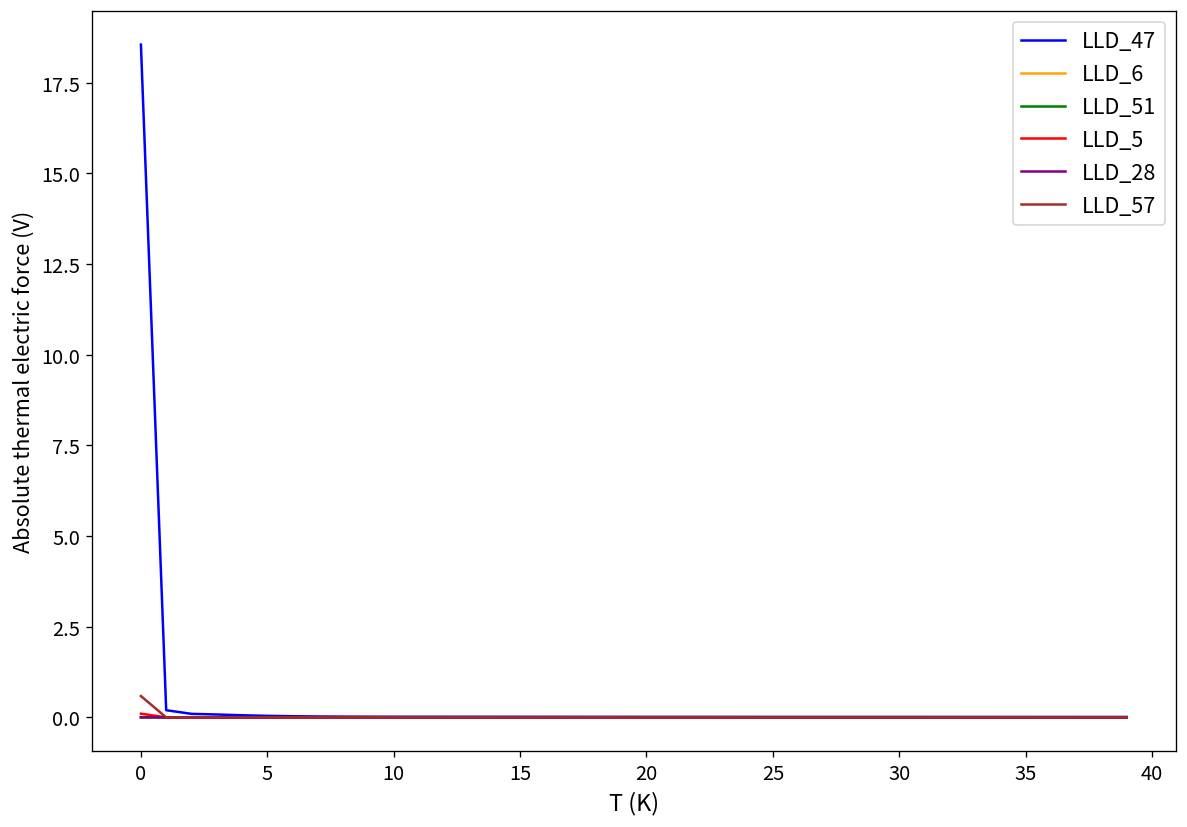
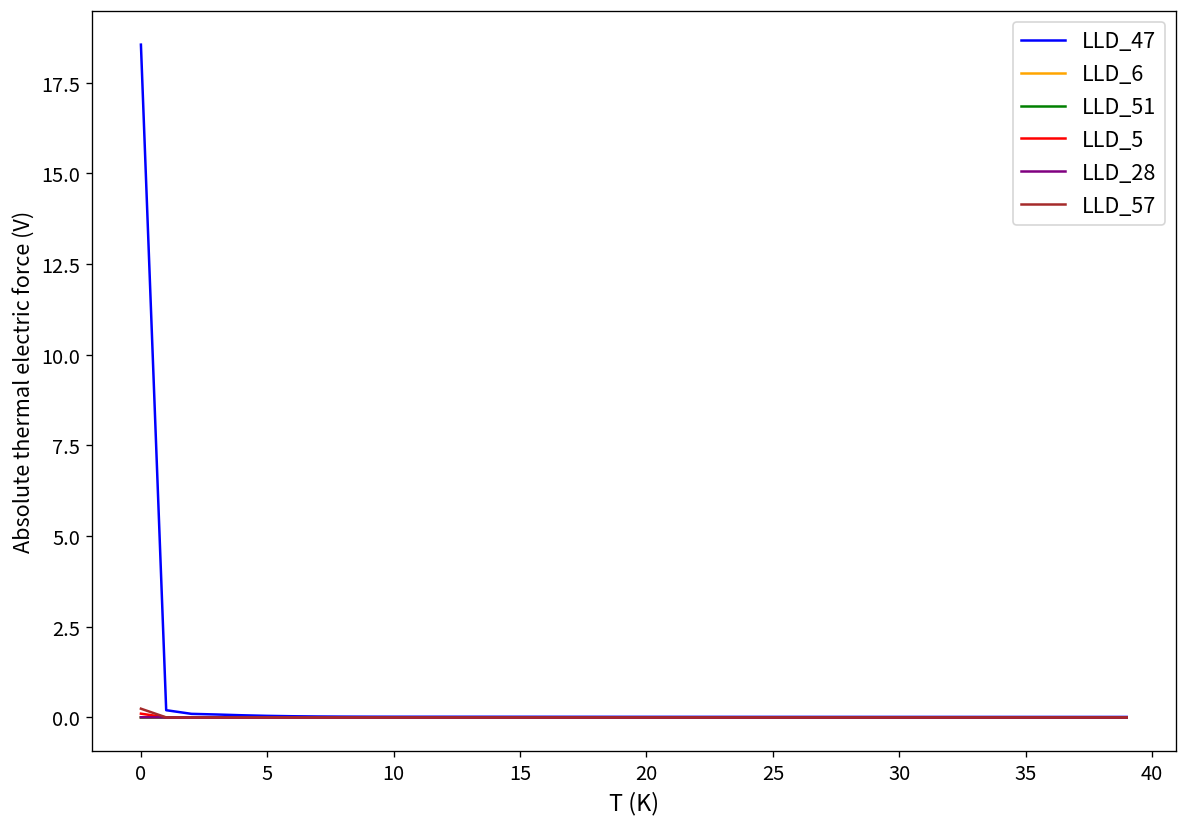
LLD_57, 0: 0.6 -> 0.2
